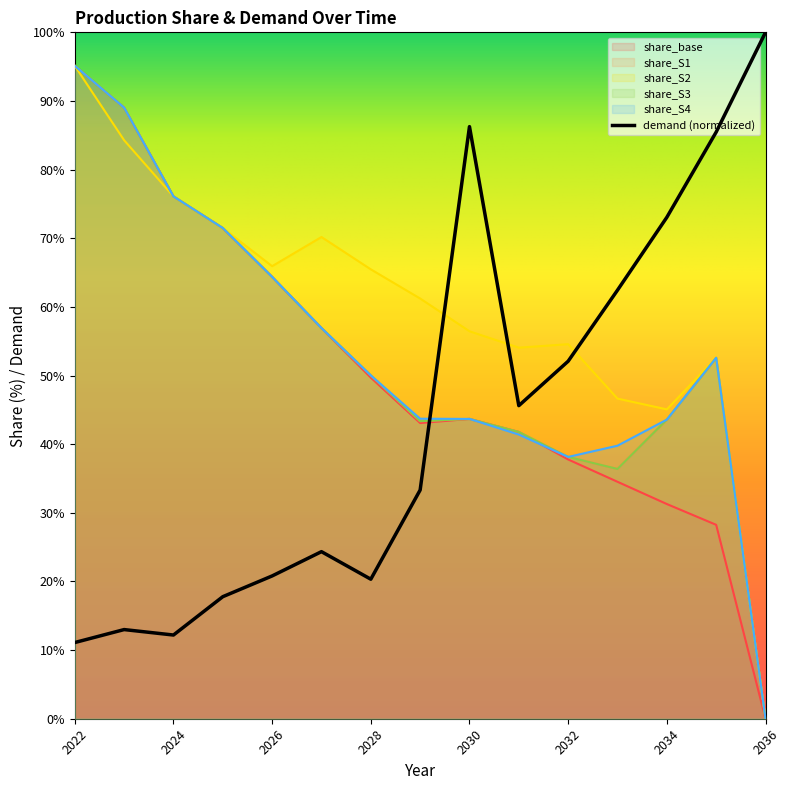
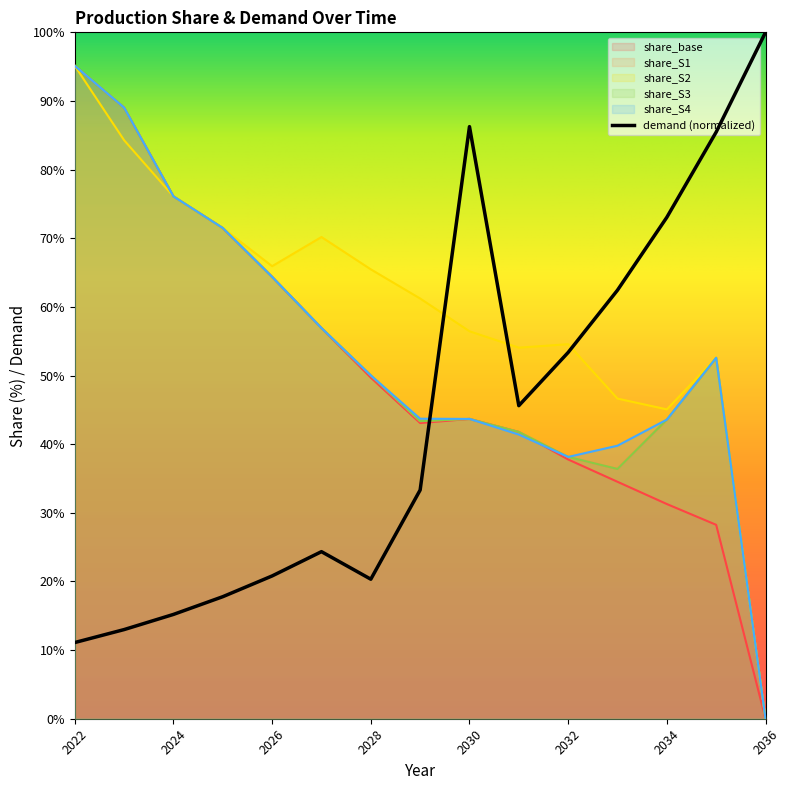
demand (normalized), 2024: 12% -> 15%
demand (normalized), 2032: 52% -> 53%
